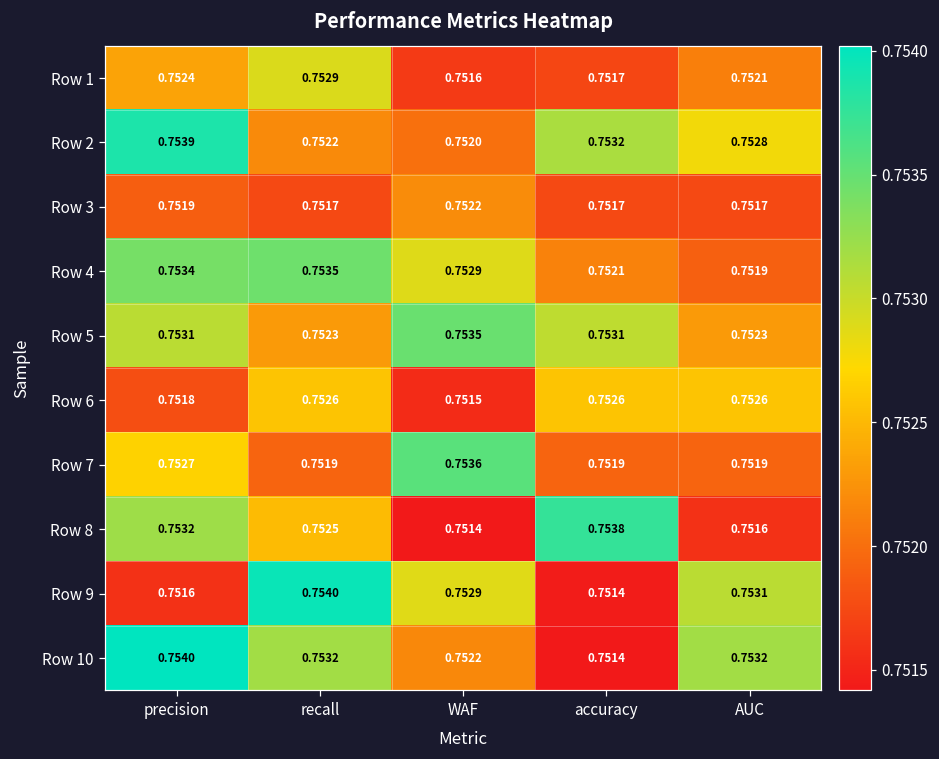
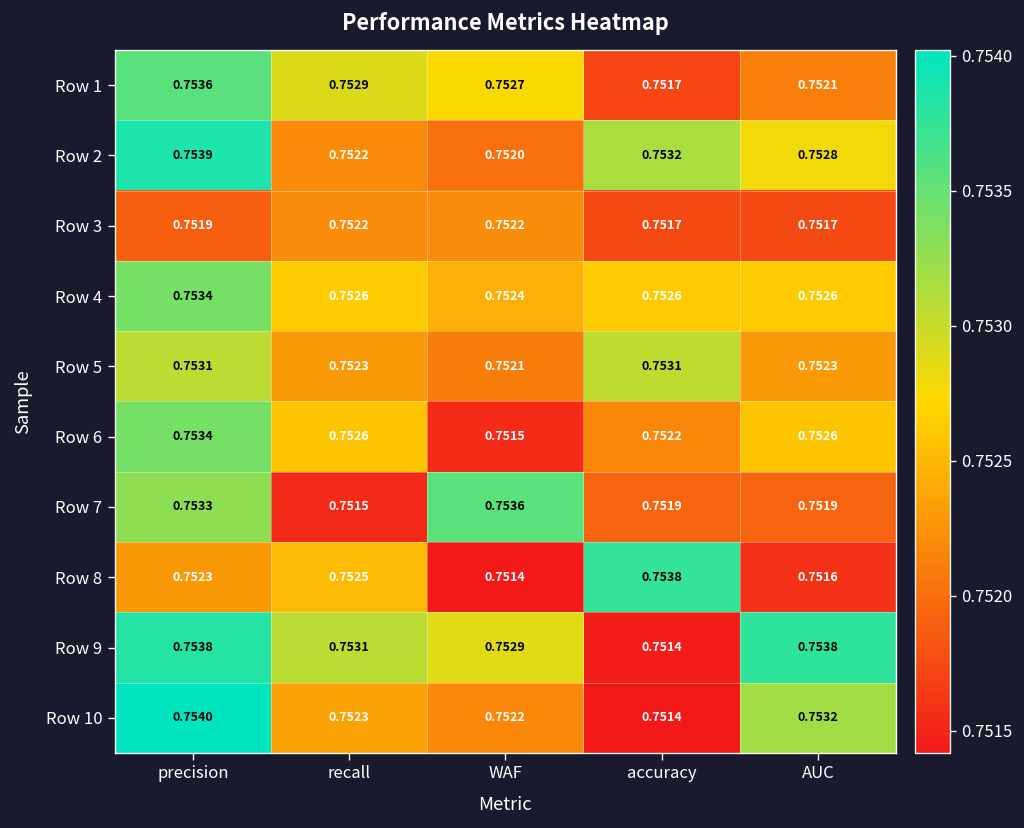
Row 1, precision: 0.7524 -> 0.7536
Row 1, WAF: 0.7516 -> 0.7527
Row 3, recall: 0.7517 -> 0.7522
Row 4, recall: 0.7535 -> 0.7526
Row 4, WAF: 0.7529 -> 0.7524
Row 4, accuracy: 0.7521 -> 0.7526
Row 4, AUC: 0.7519 -> 0.7526
Row 5, WAF: 0.7535 -> 0.7521
Row 6, precision: 0.7518 -> 0.7534
Row 6, accuracy: 0.7526 -> 0.7522
Row 7, precision: 0.7527 -> 0.7533
Row 7, recall: 0.7519 -> 0.7515
Row 8, precision: 0.7532 -> 0.7523
Row 9, precision: 0.7516 -> 0.7538
Row 9, recall: 0.7540 -> 0.7531
Row 9, AUC: 0.7531 -> 0.7538
Row 10, recall: 0.7532 -> 0.7523
